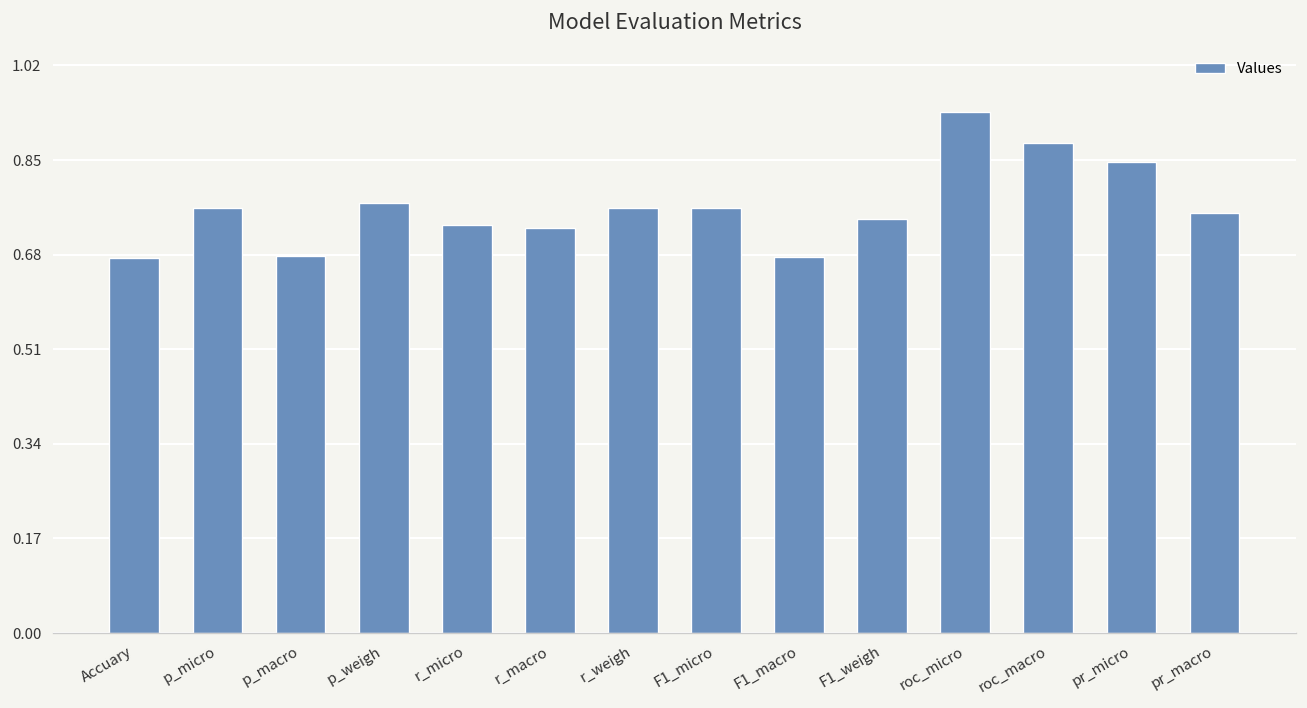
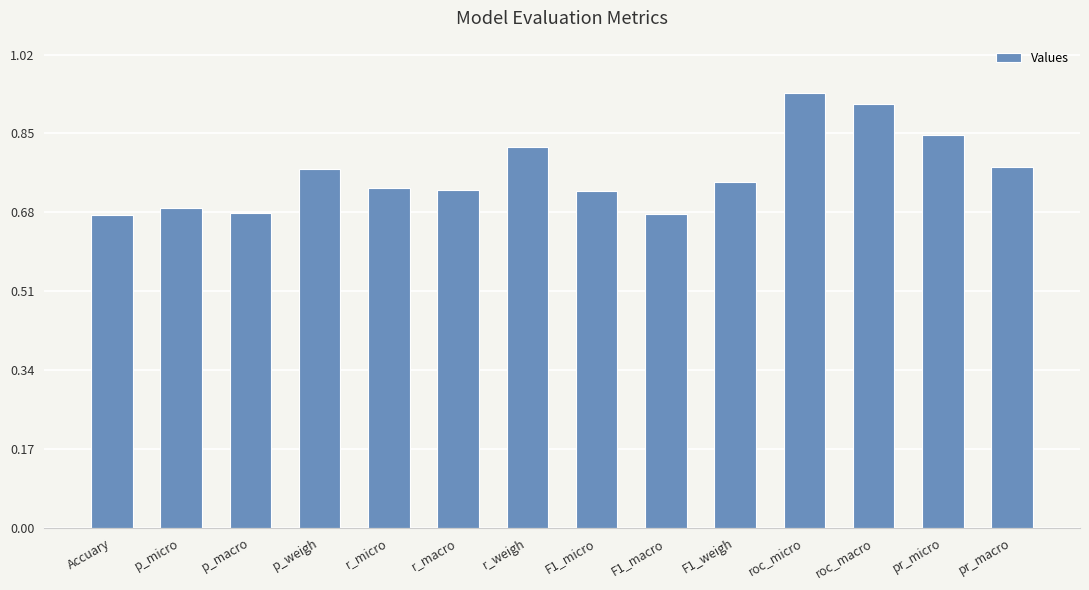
p_micro: 0.76 -> 0.69
r_weigh: 0.76 -> 0.82
F1_micro: 0.76 -> 0.73
roc_macro: 0.88 -> 0.91
pr_macro: 0.76 -> 0.78
